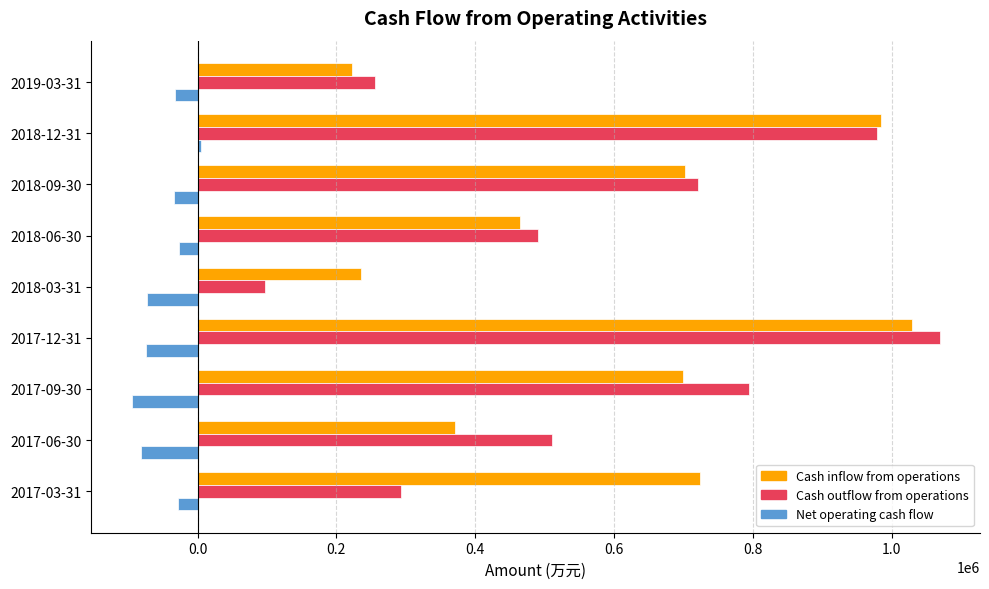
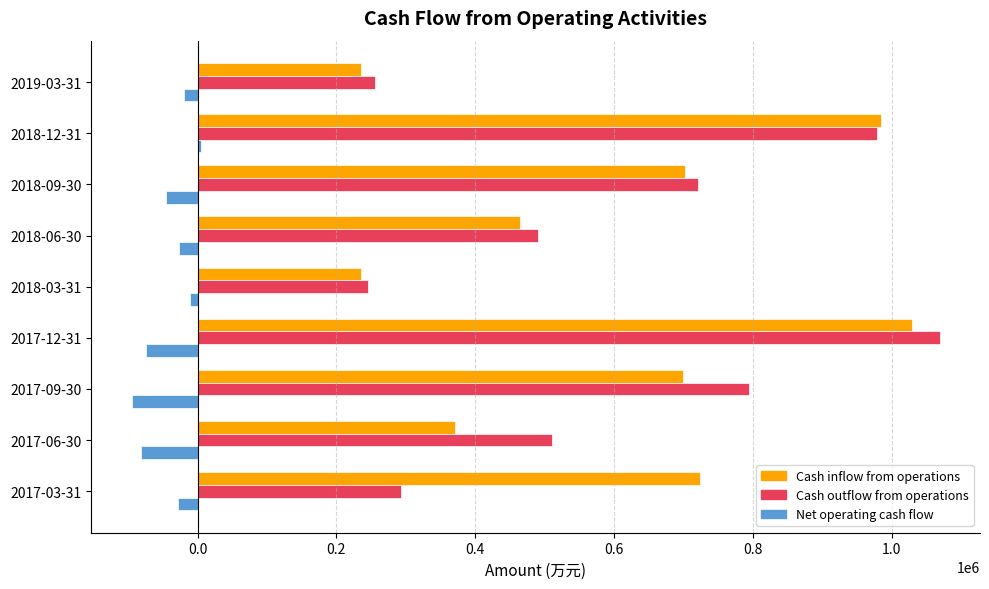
Cash inflow from operations, 2019-03-31: 220000 -> 240000
Net operating cash flow, 2019-03-31: -30000 -> -20000
Net operating cash flow, 2018-09-30: -30000 -> -40000
Cash outflow from operations, 2018-03-31: 100000 -> 250000
Net operating cash flow, 2018-03-31: -70000 -> -10000
